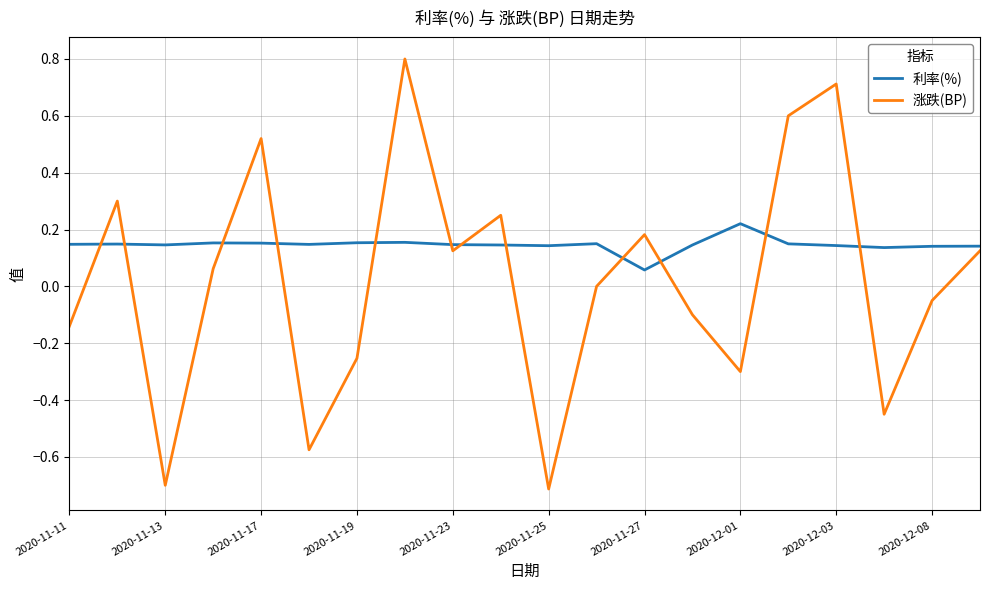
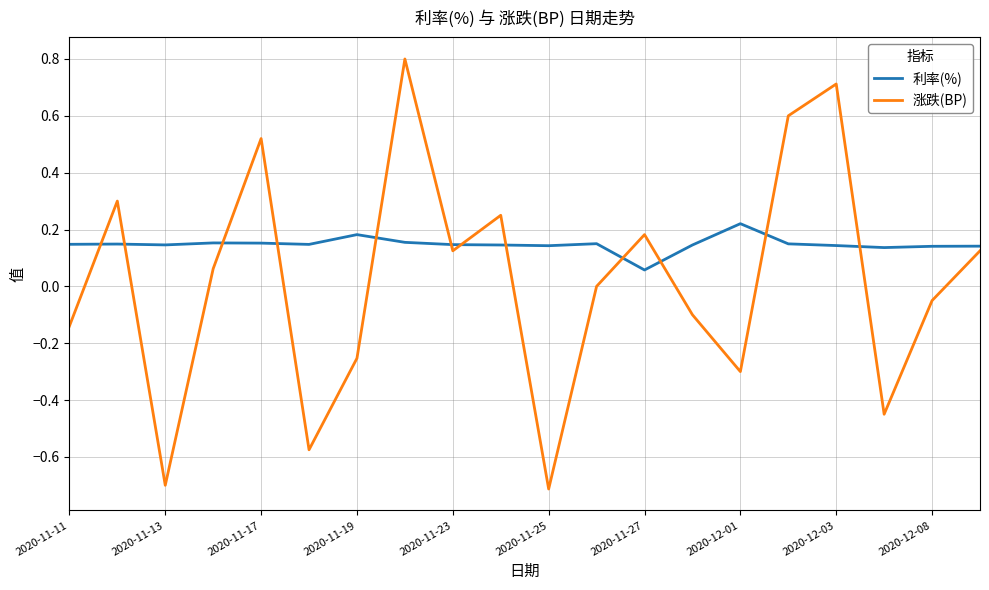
利率(%), 2020-11-19: 0.15 -> 0.18
